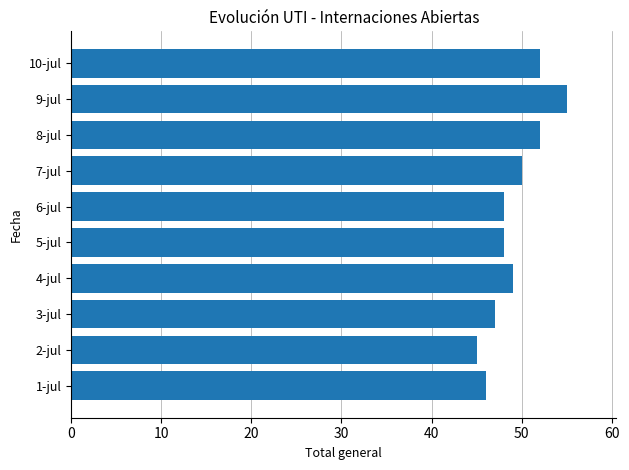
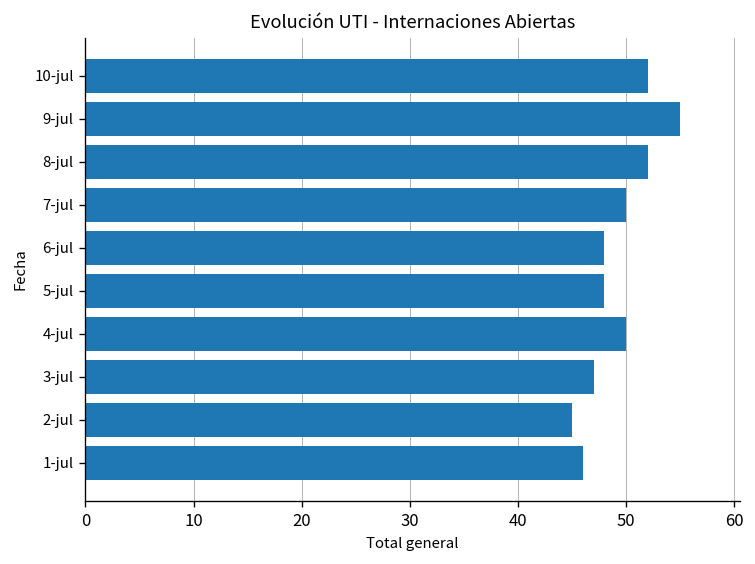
4-jul: 49 -> 50
